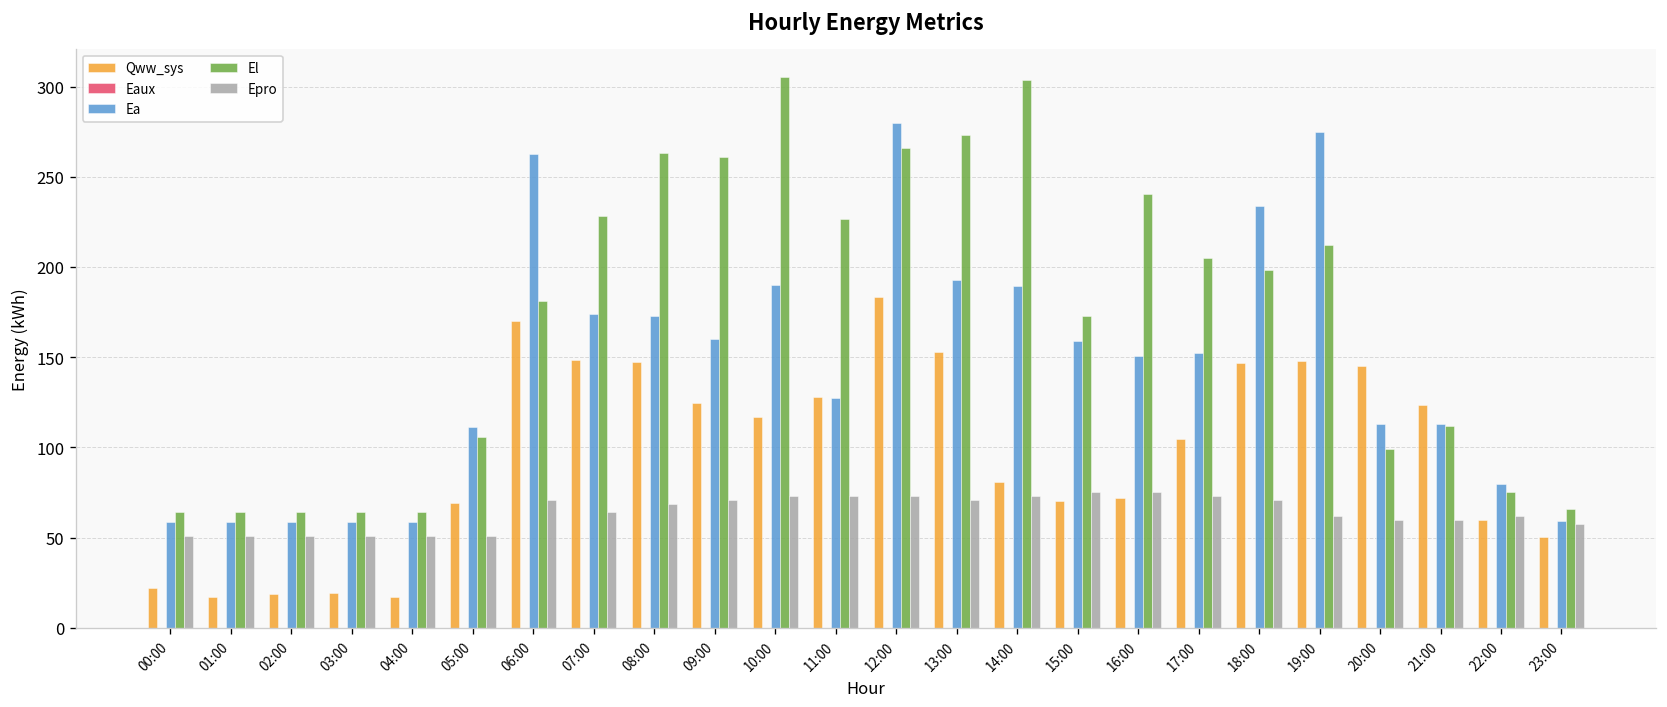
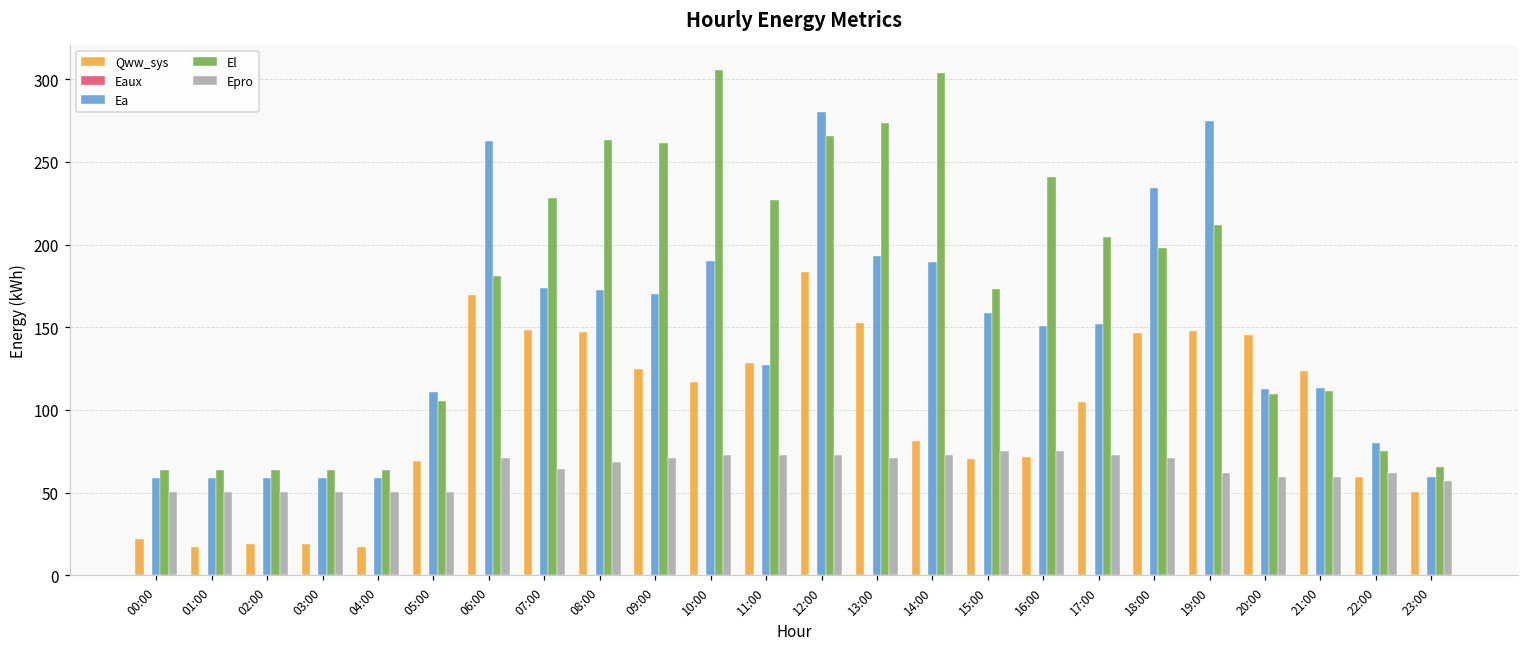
Ea, 09:00: 160 -> 170
El, 20:00: 99 -> 110
